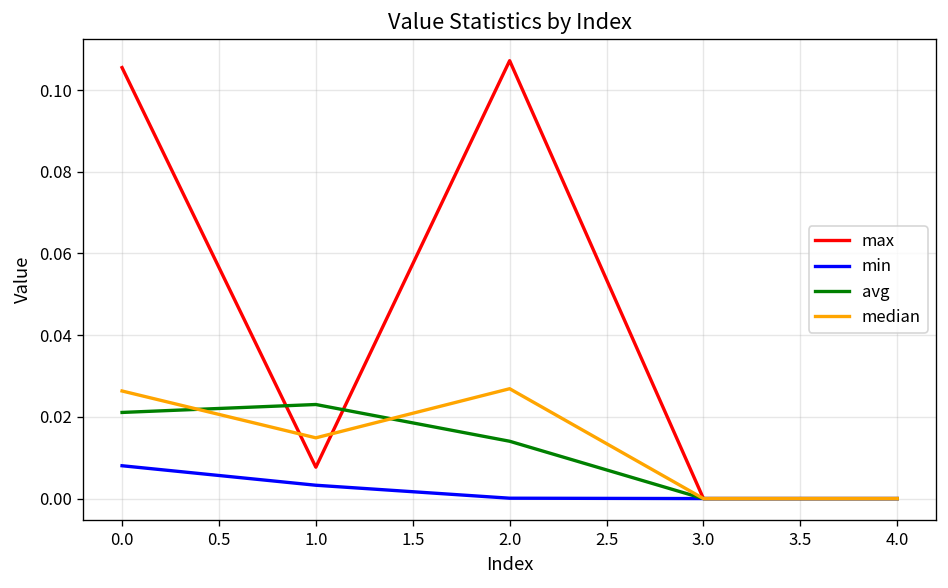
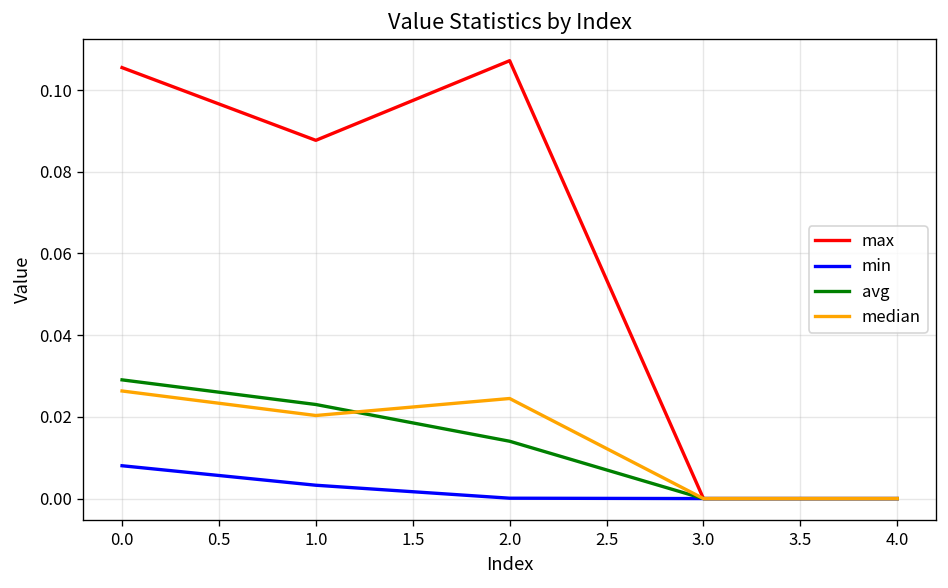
avg, 0.0: 0.021 -> 0.029
max, 1.0: 0.008 -> 0.088
median, 1.0: 0.015 -> 0.020
median, 2.0: 0.027 -> 0.025
